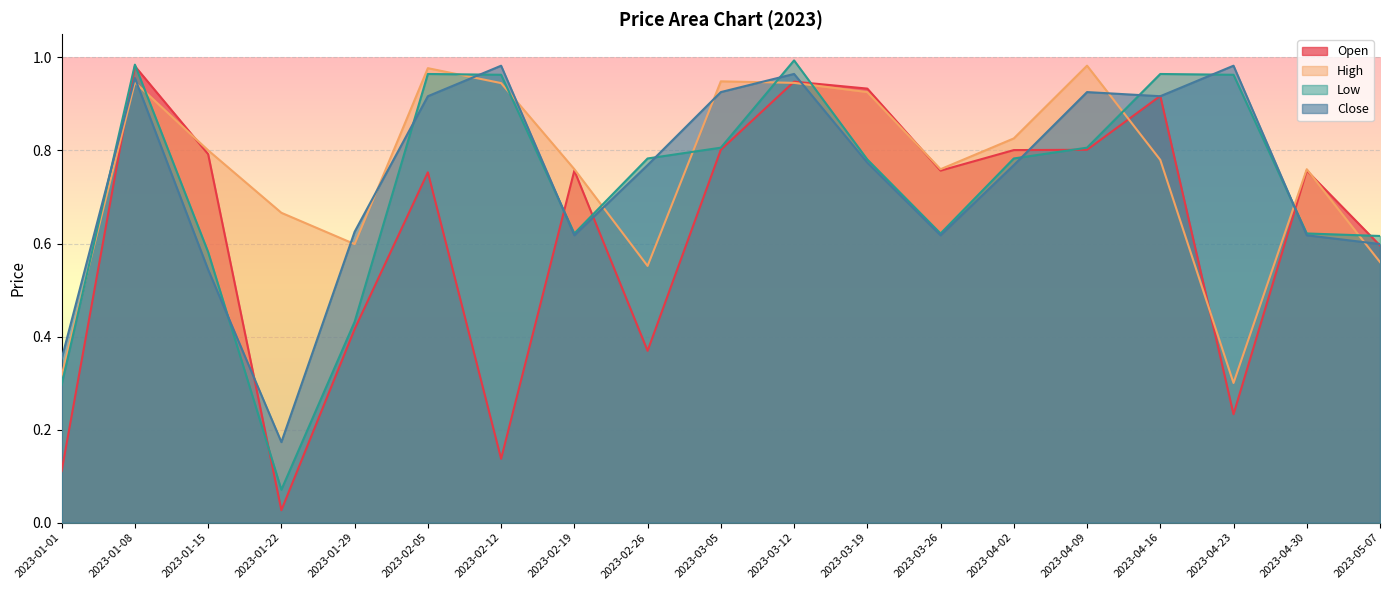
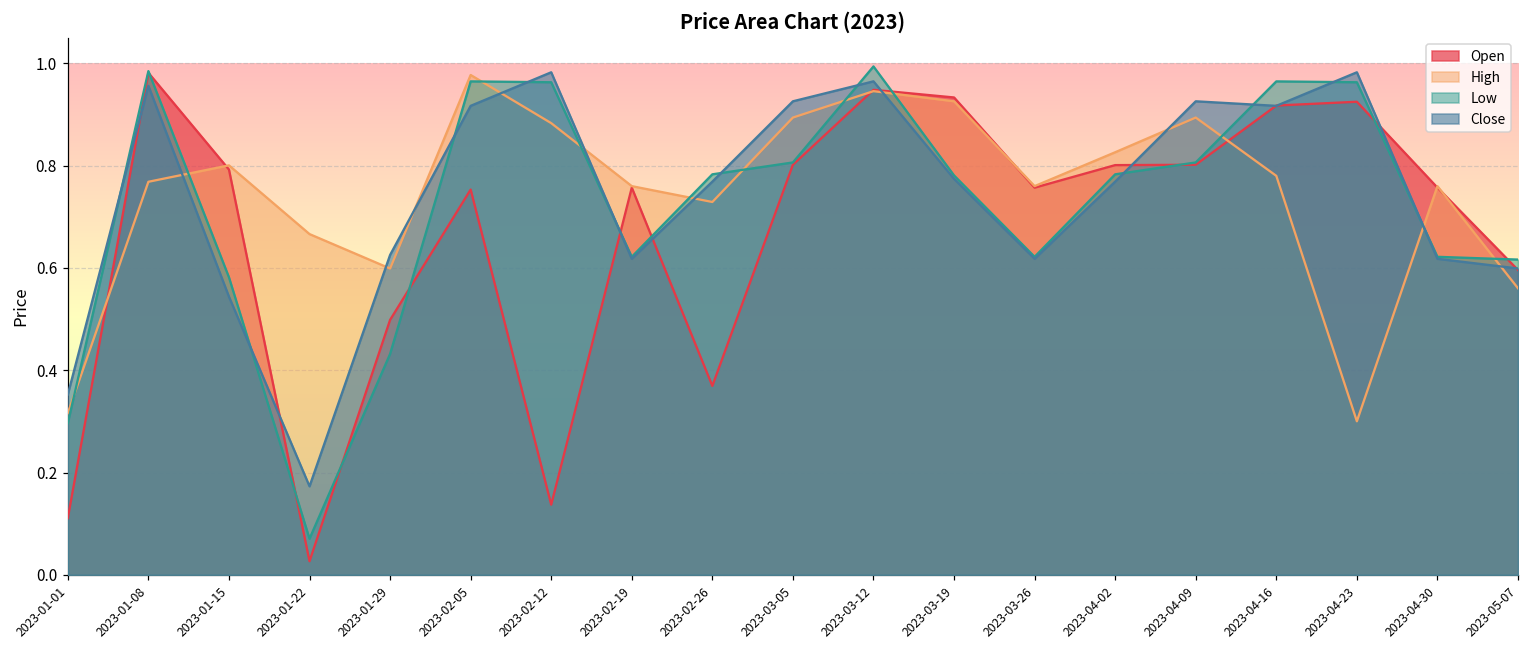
High, 2023-01-08: 0.95 -> 0.77
Open, 2023-01-29: 0.42 -> 0.50
High, 2023-02-12: 0.94 -> 0.88
High, 2023-02-26: 0.55 -> 0.73
High, 2023-03-05: 0.95 -> 0.89
High, 2023-04-09: 0.98 -> 0.89
Open, 2023-04-23: 0.23 -> 0.92
